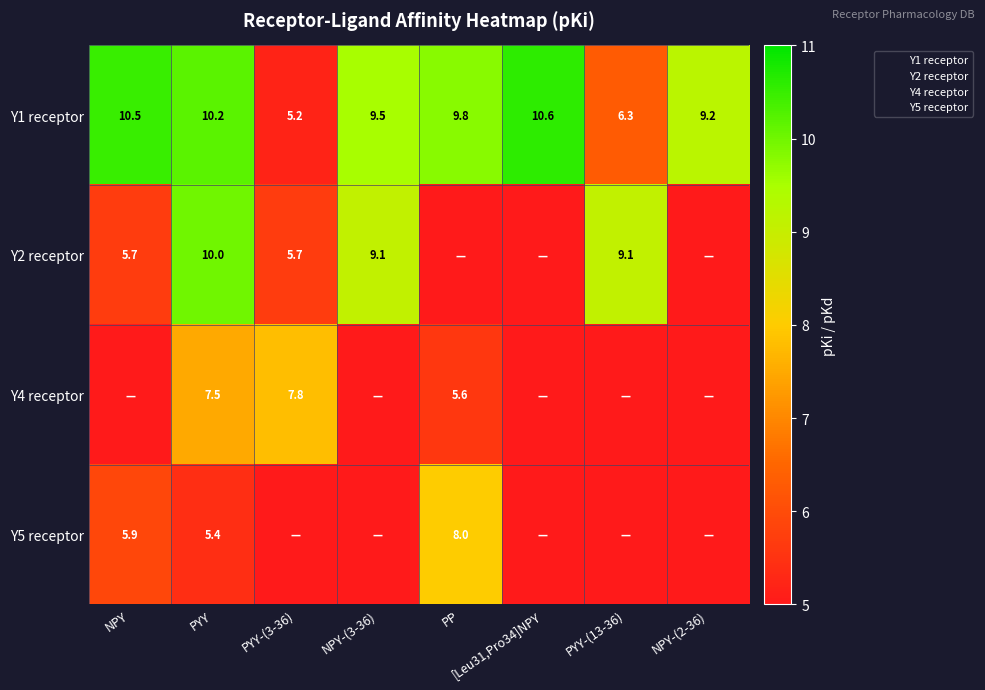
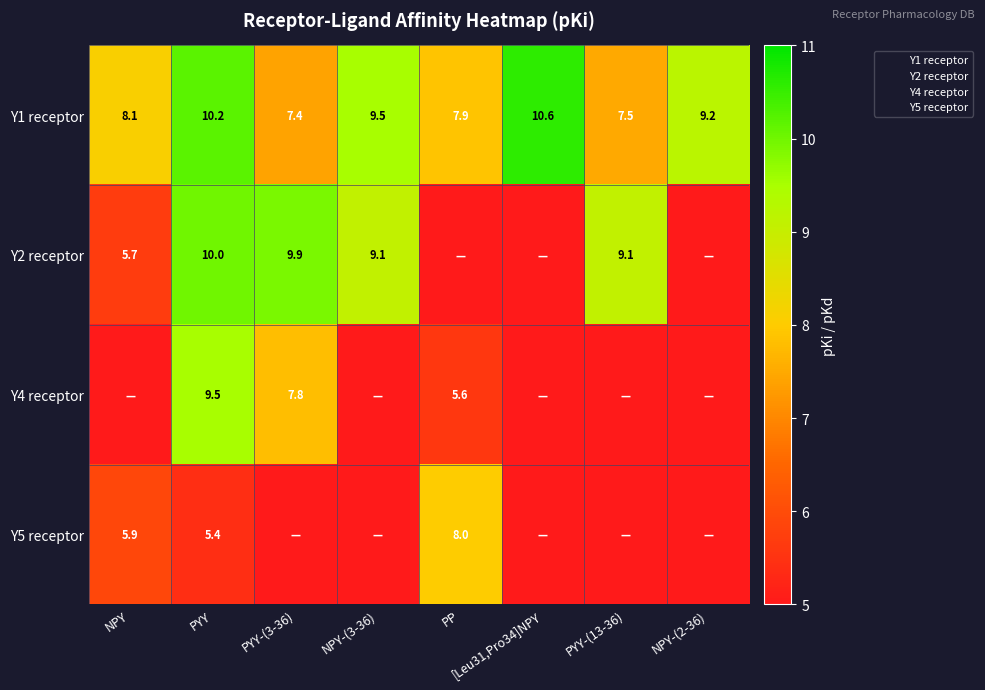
Y1 receptor, NPY: 10.5 -> 8.1
Y1 receptor, PYY-(3-36): 5.2 -> 7.4
Y1 receptor, PP: 9.8 -> 7.9
Y1 receptor, PYY-(13-36): 6.3 -> 7.5
Y2 receptor, PYY-(3-36): 5.7 -> 9.9
Y4 receptor, PYY: 7.5 -> 9.5
